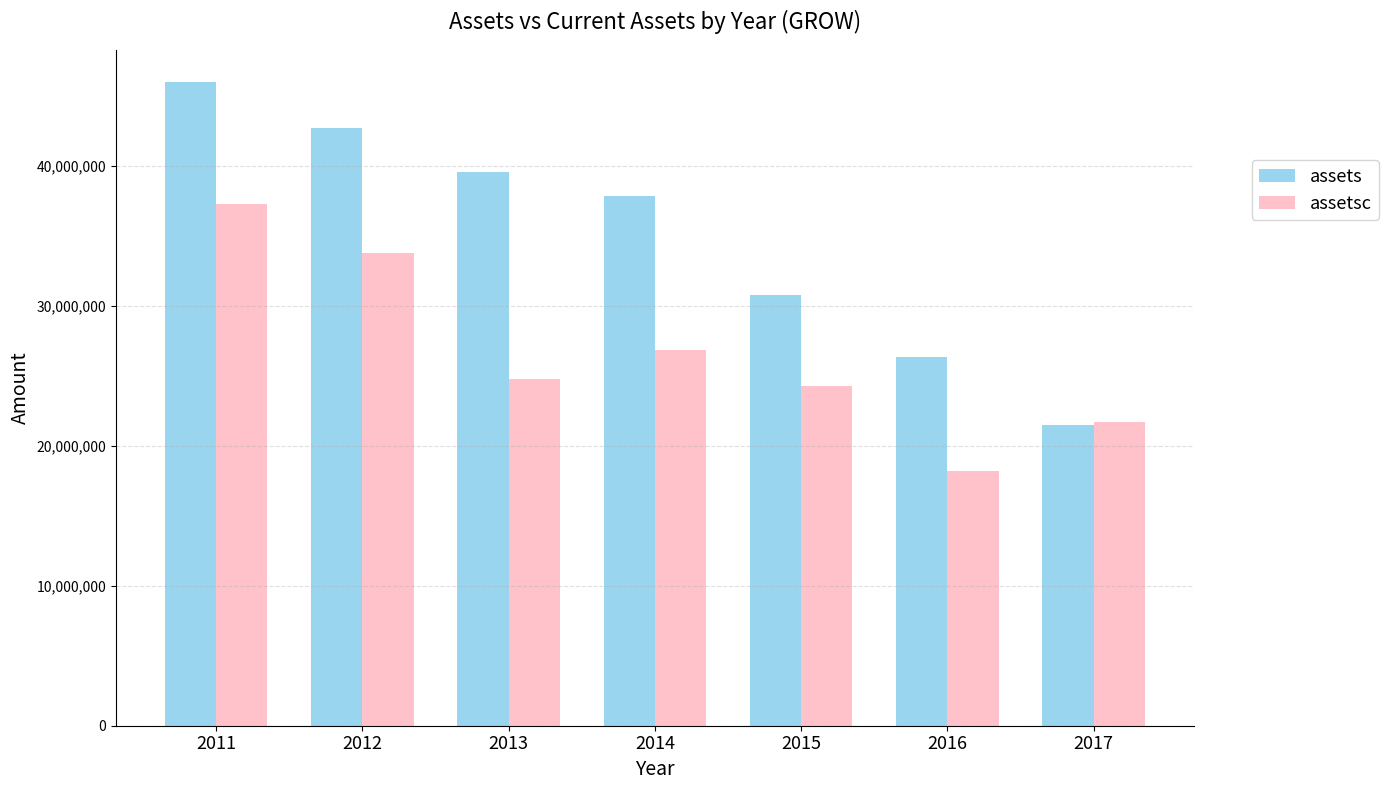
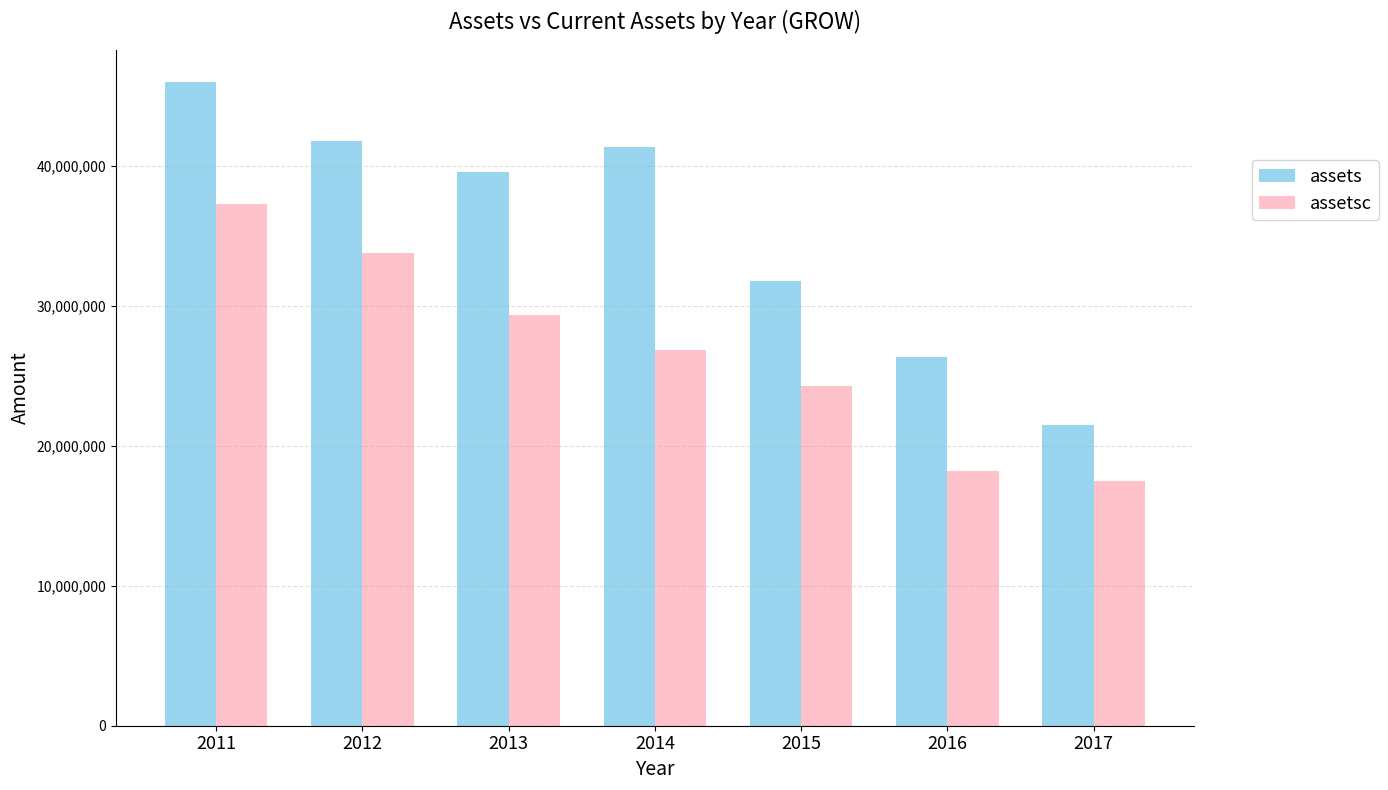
assets, 2012: 42,700,000 -> 41,800,000
assetsc, 2013: 24,800,000 -> 29,300,000
assets, 2014: 37,800,000 -> 41,300,000
assets, 2015: 30,800,000 -> 31,800,000
assetsc, 2017: 21,700,000 -> 17,500,000
